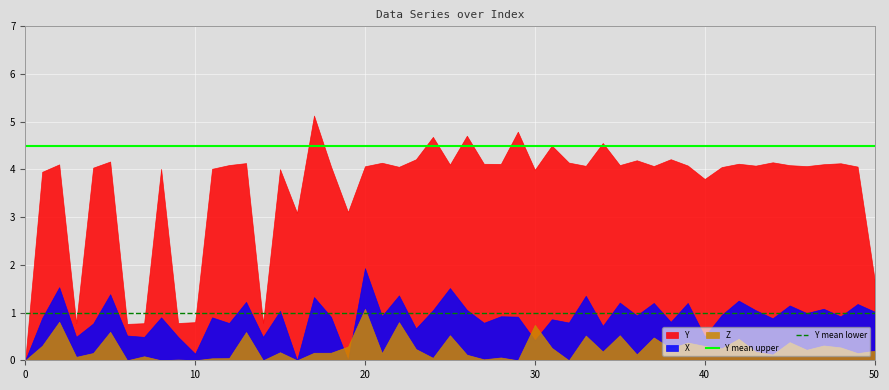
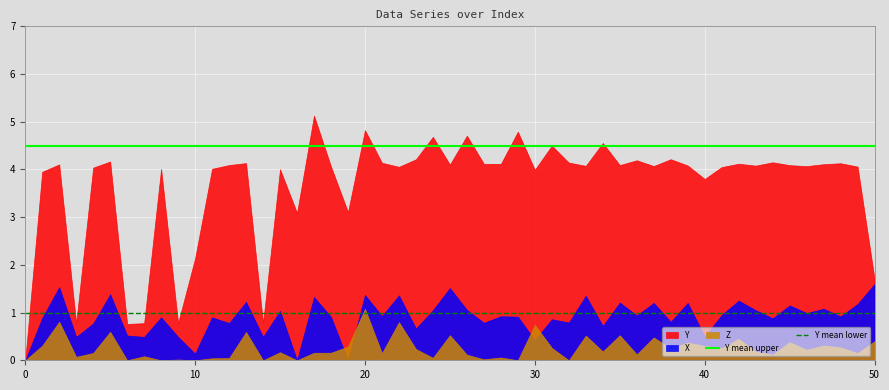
Y, 10: 0.8 -> 2.1
Y, 20: 4.1 -> 4.8
X, 20: 1.9 -> 1.4
X, 50: 1.0 -> 1.6
Z, 50: 0.2 -> 0.4
